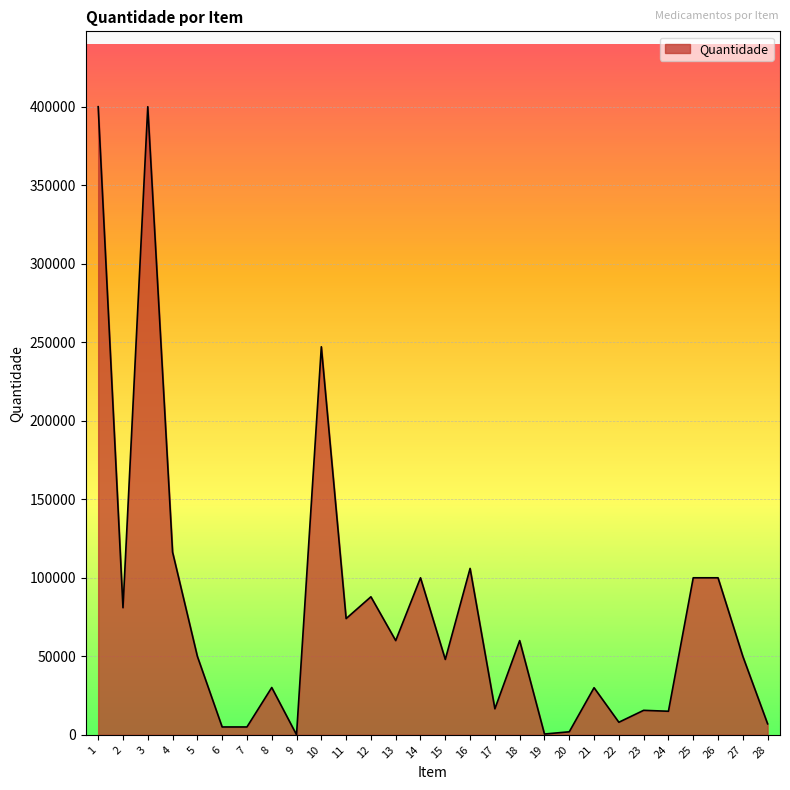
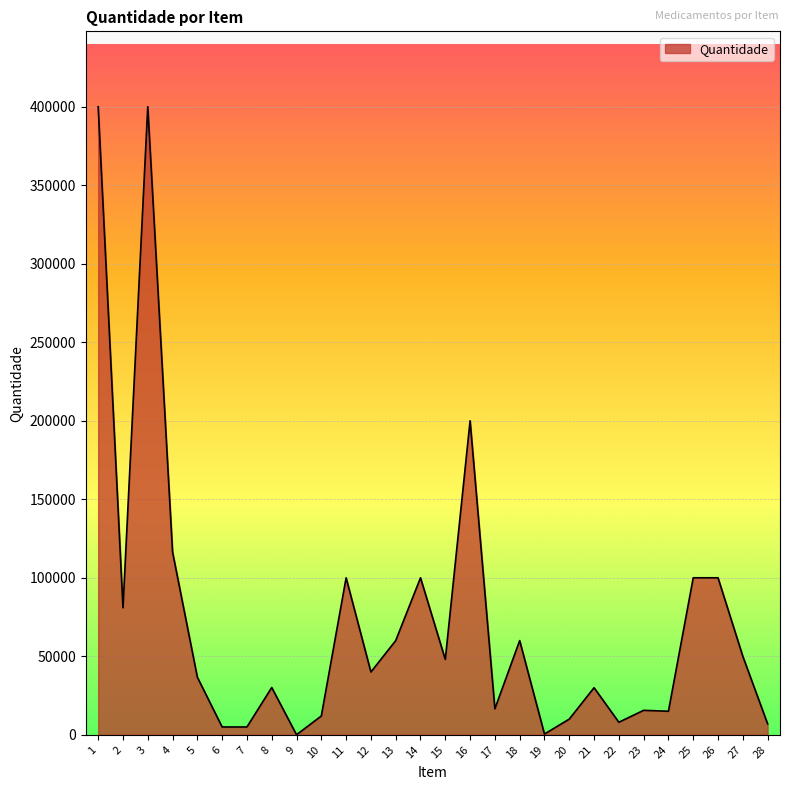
5: 50000 -> 37000
10: 247000 -> 12000
11: 74000 -> 100000
12: 88000 -> 40000
16: 106000 -> 200000
20: 2000 -> 10000
